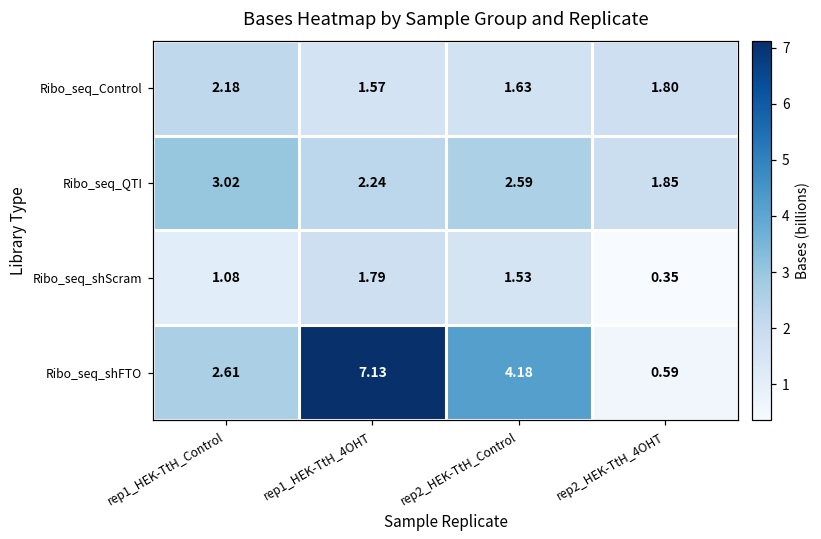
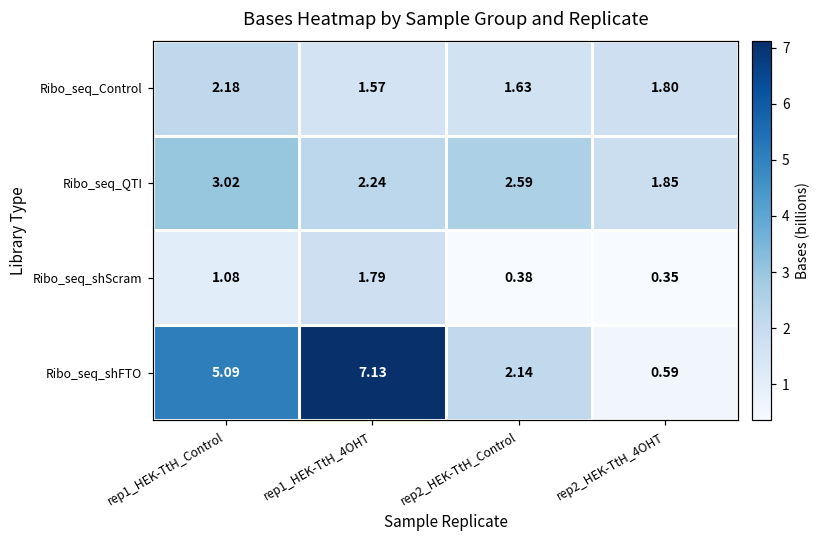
Ribo_seq_shScram, rep2_HEK-TtH_Control: 1.53 -> 0.38
Ribo_seq_shFTO, rep1_HEK-TtH_Control: 2.61 -> 5.09
Ribo_seq_shFTO, rep2_HEK-TtH_Control: 4.18 -> 2.14
